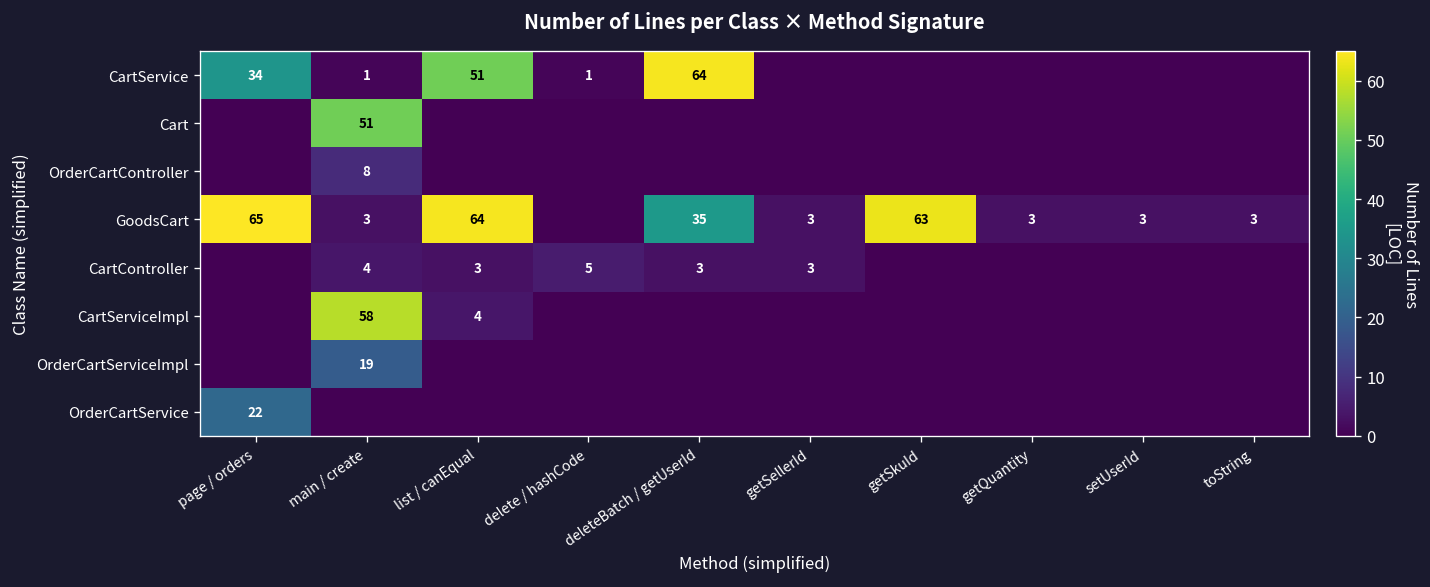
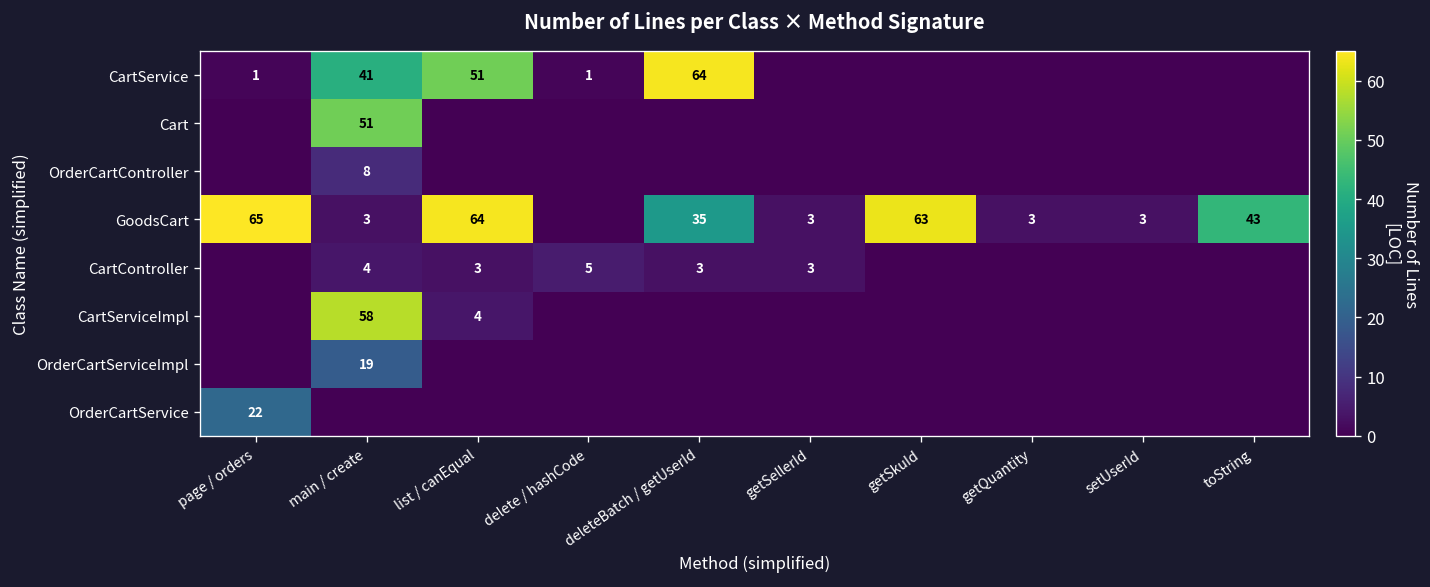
CartService, page / orders: 34 -> 1
CartService, main / create: 1 -> 41
GoodsCart, toString: 3 -> 43
